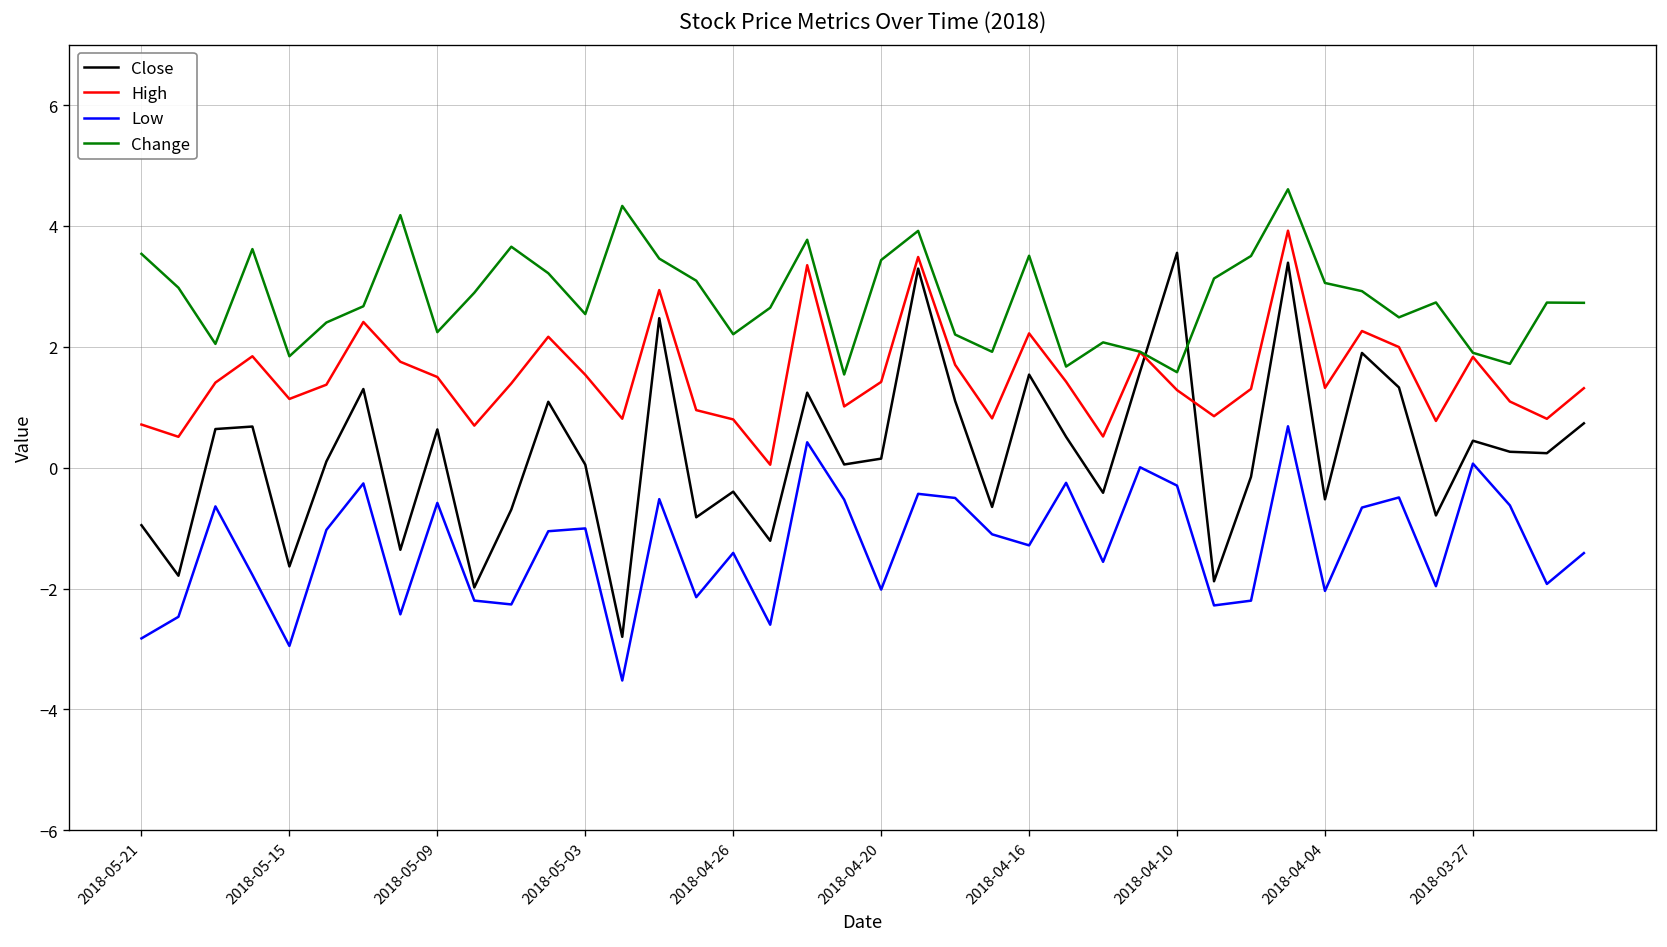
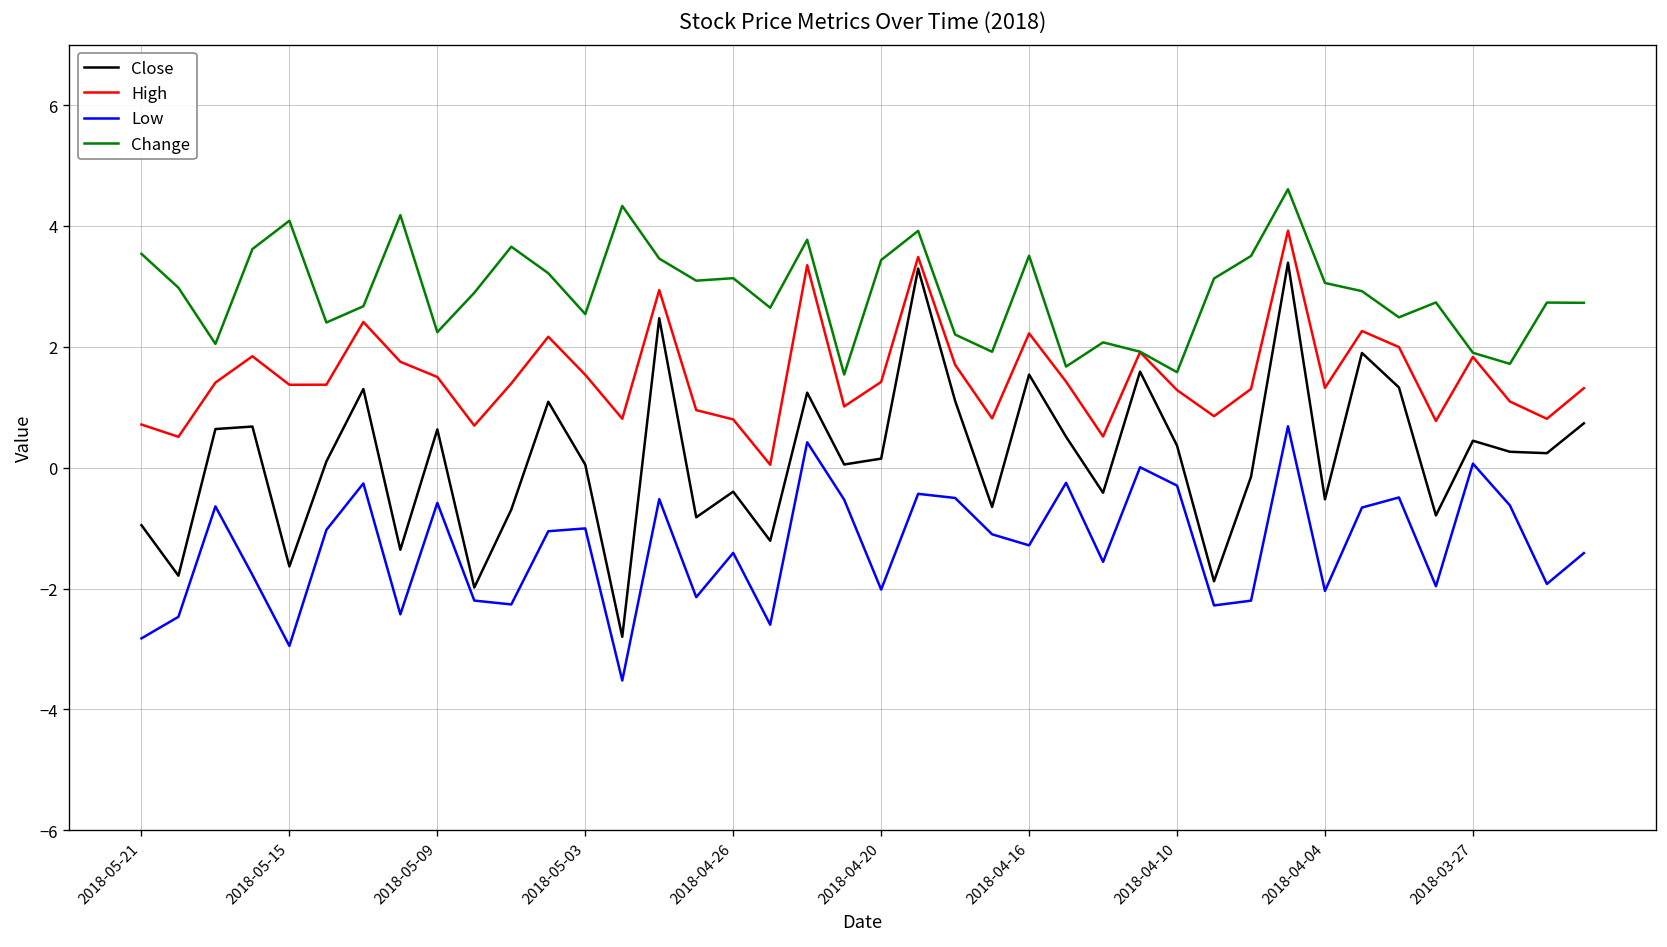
High, 2018-05-15: 1.1 -> 1.4
Change, 2018-05-15: 1.8 -> 4.1
Change, 2018-04-26: 2.2 -> 3.1
Close, 2018-04-10: 3.6 -> 0.4
